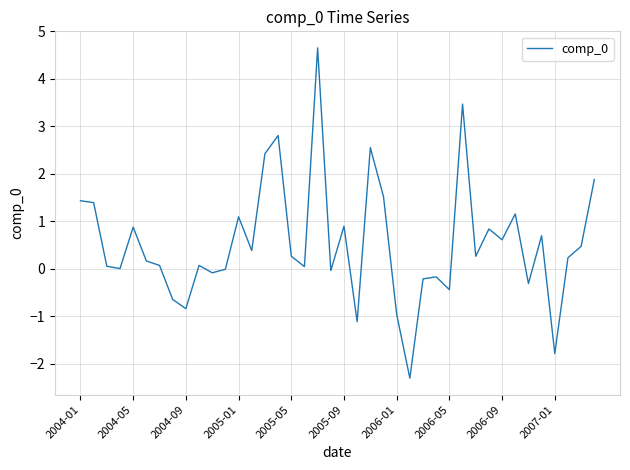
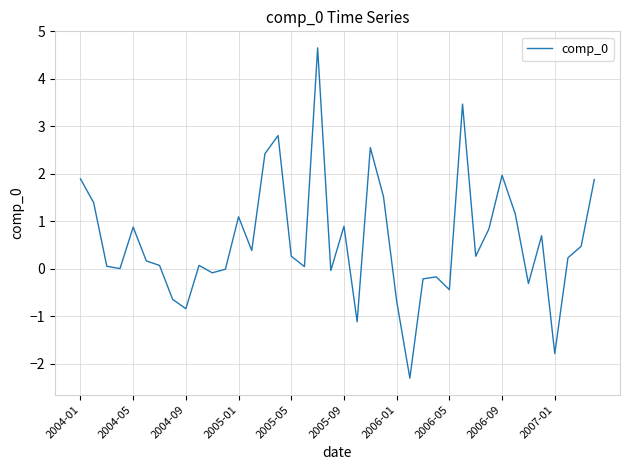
2004-01: 1.4 -> 1.9
2006-01: -1.0 -> -0.7
2006-09: 0.6 -> 2.0
